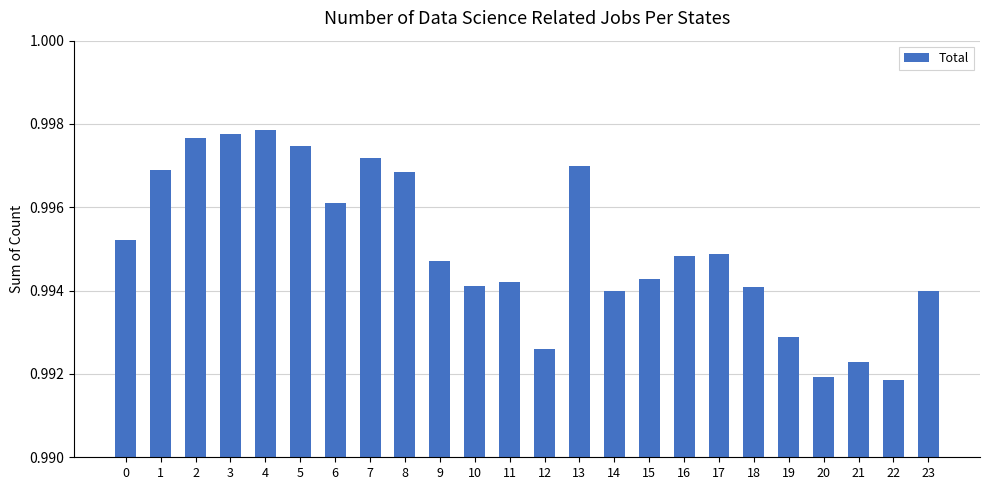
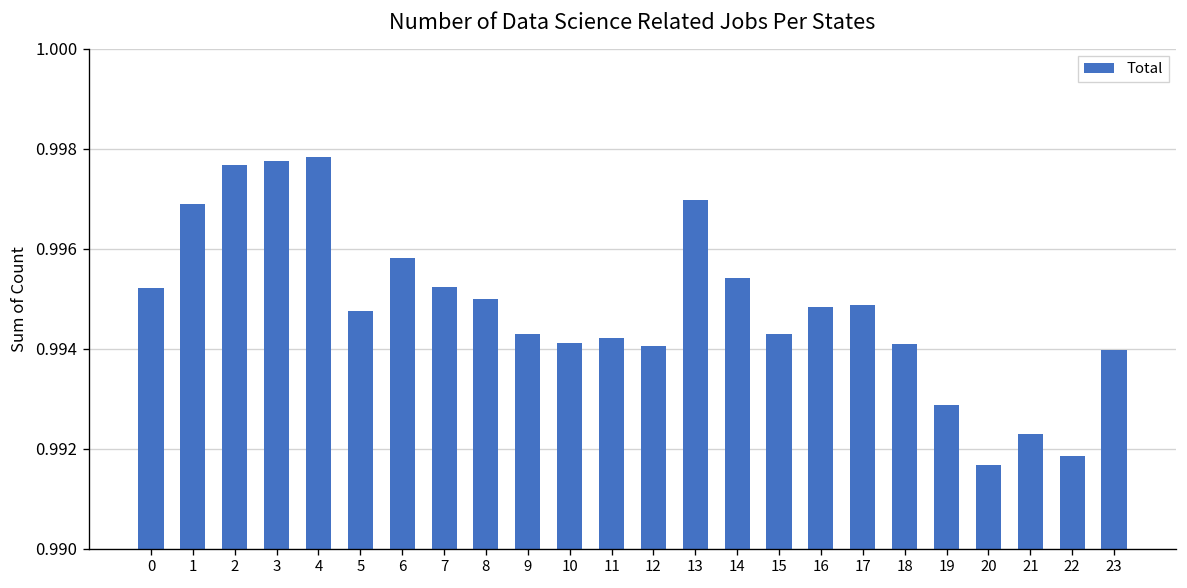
5: 0.9975 -> 0.9947
6: 0.9961 -> 0.9958
7: 0.9972 -> 0.9952
8: 0.9968 -> 0.9950
9: 0.9947 -> 0.9943
12: 0.9926 -> 0.9941
14: 0.9940 -> 0.9954
20: 0.9919 -> 0.9917
